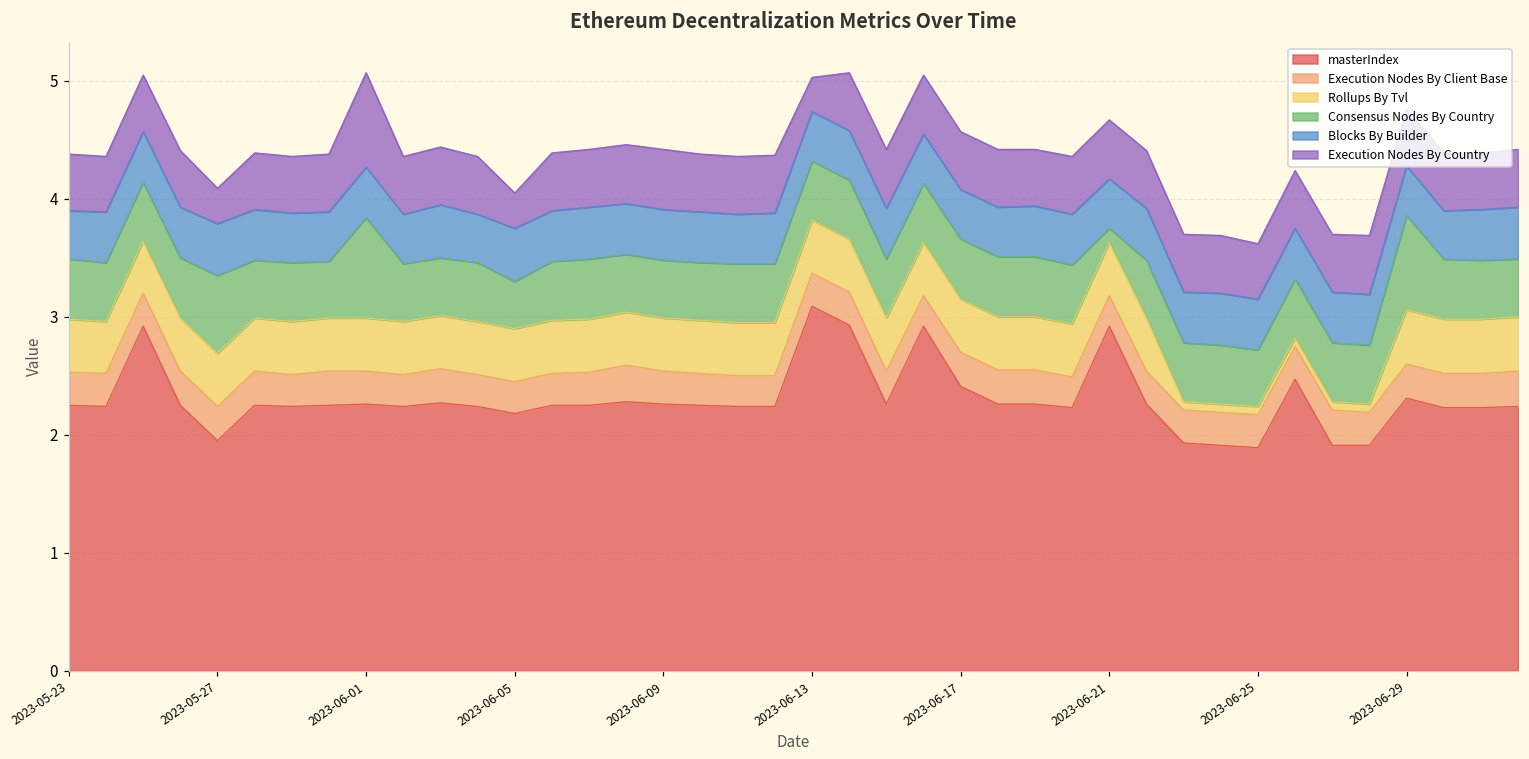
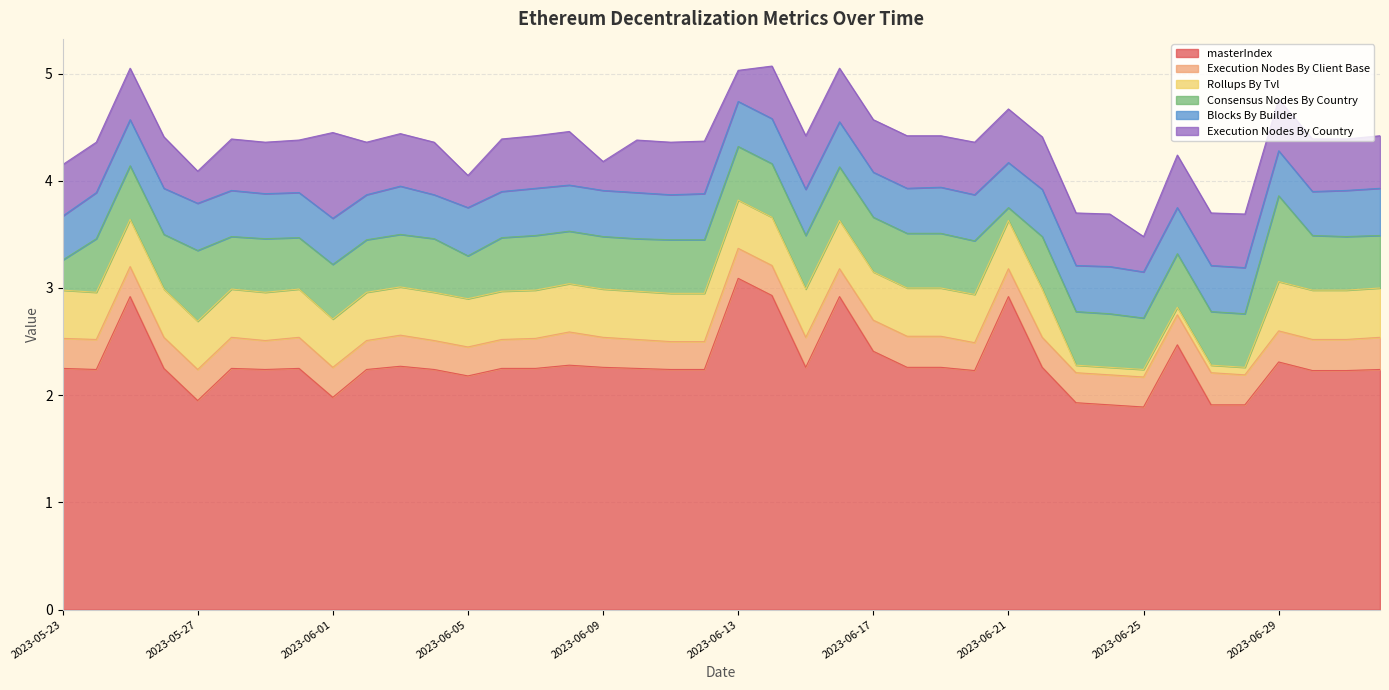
Consensus Nodes By Country, 2023-05-23: 0.51 -> 0.28
masterIndex, 2023-06-01: 2.26 -> 1.98
Consensus Nodes By Country, 2023-06-01: 0.85 -> 0.51
Execution Nodes By Country, 2023-06-09: 0.51 -> 0.27
Execution Nodes By Country, 2023-06-25: 0.47 -> 0.33
